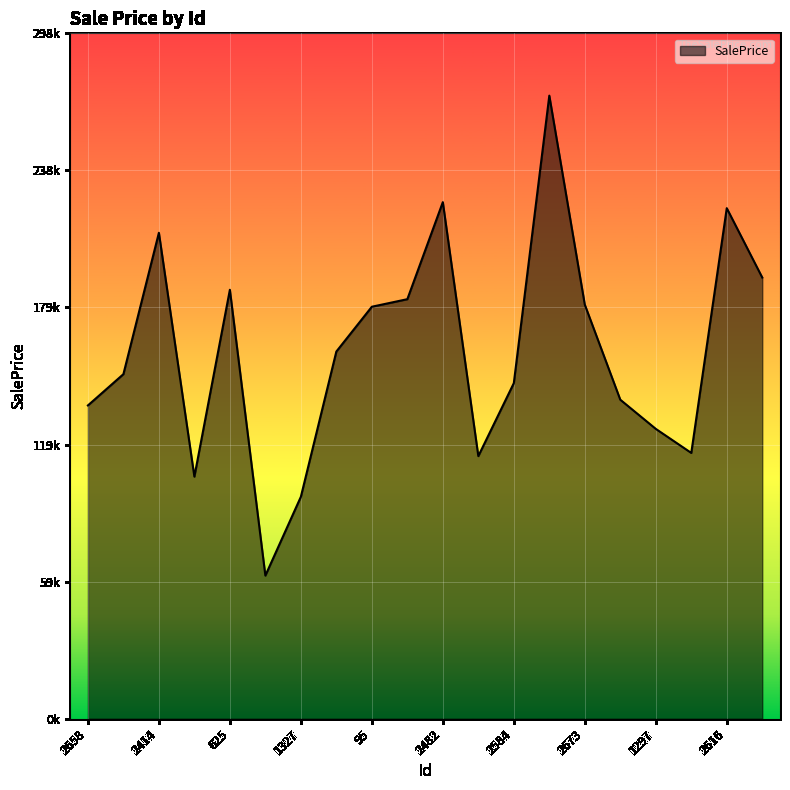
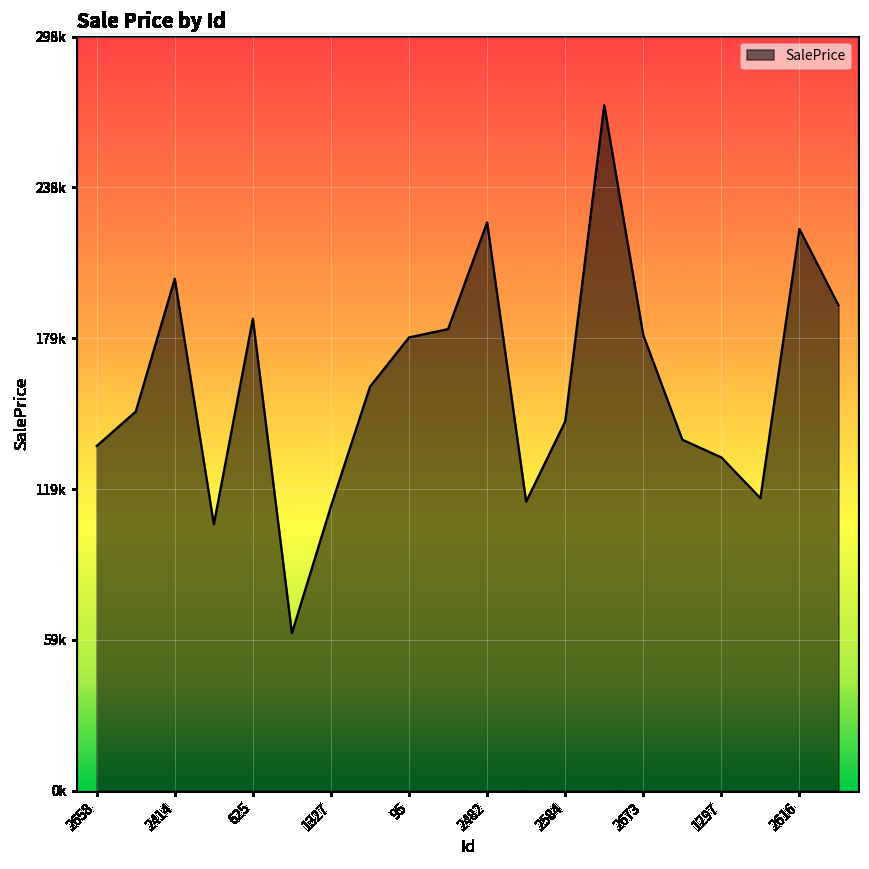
2414: 212000 -> 203000
1327: 97000 -> 113000
1297: 126000 -> 132000
